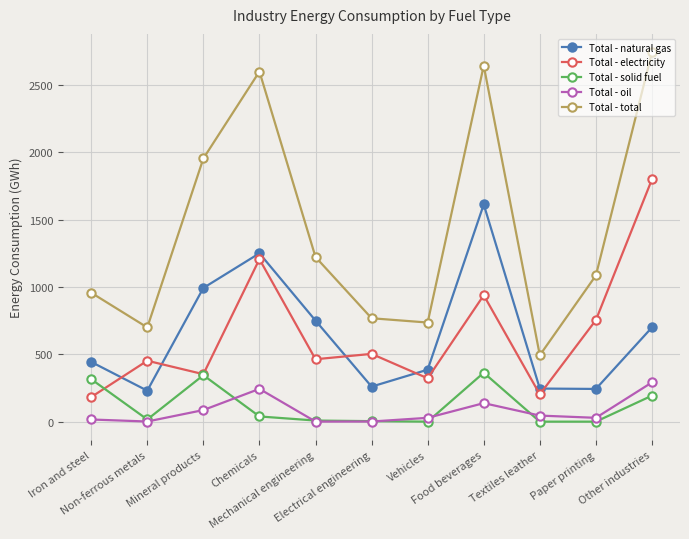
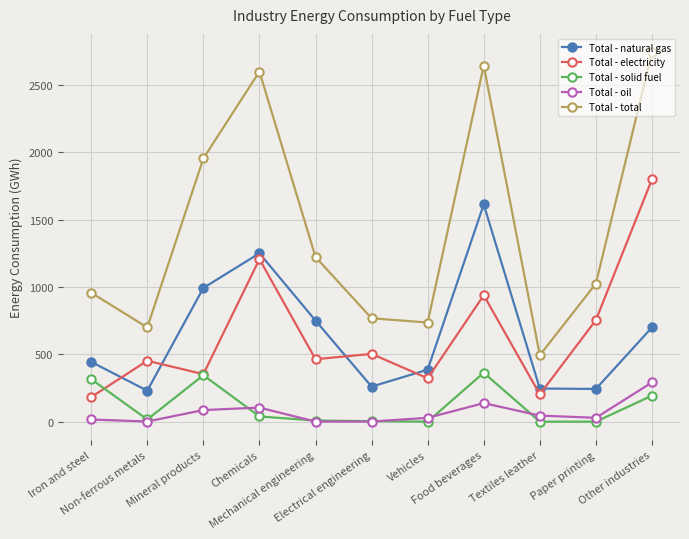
Total - oil, Chemicals: 240 -> 100
Total - total, Paper printing: 1080 -> 1020
